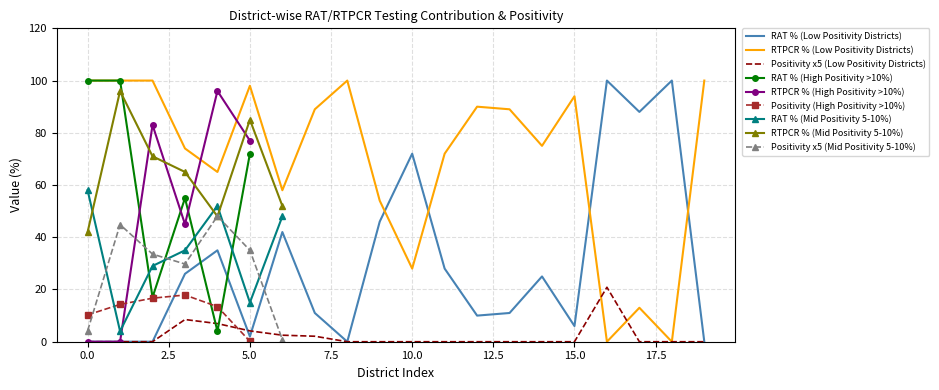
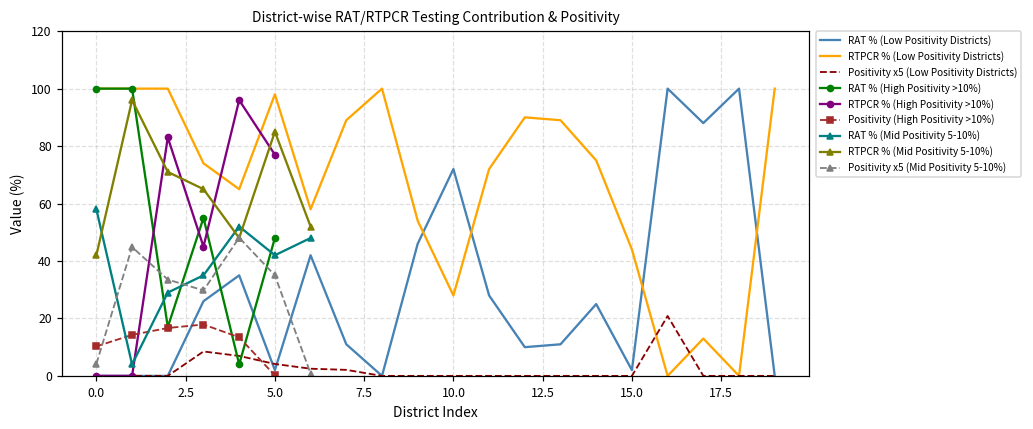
RAT % (High Positivity >10%), 5.0: 72 -> 48
RAT % (Mid Positivity 5-10%), 5.0: 15 -> 42
RAT % (Low Positivity Districts), 15.0: 6 -> 2
RTPCR % (Low Positivity Districts), 15.0: 94 -> 44
